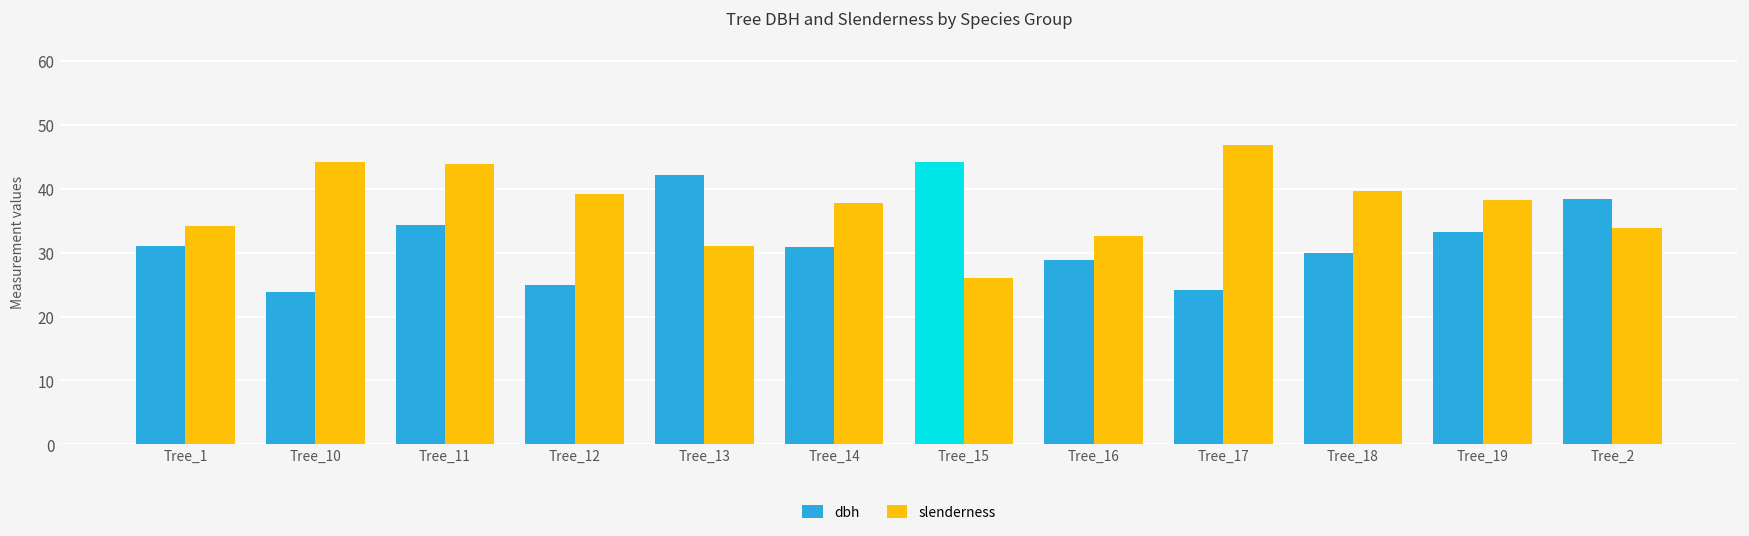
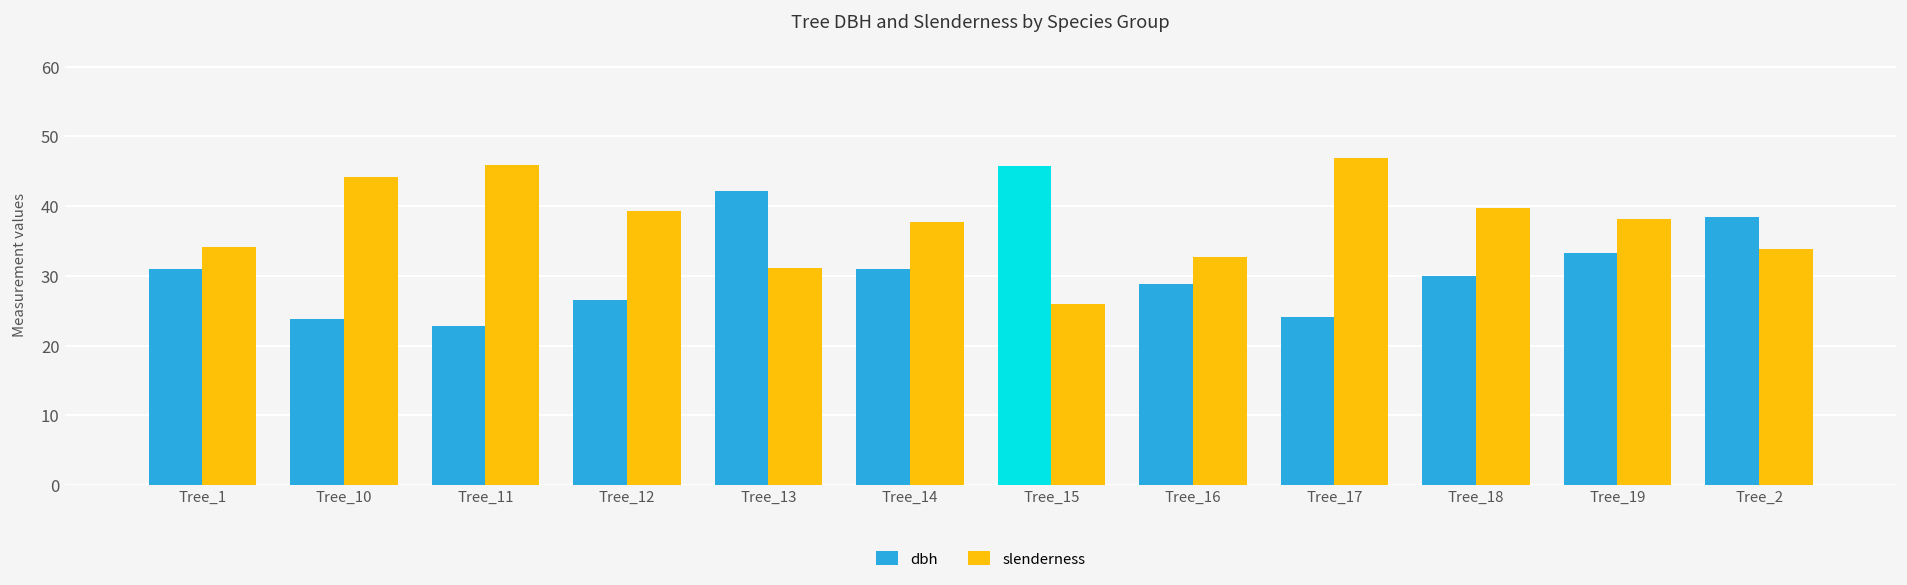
dbh, Tree_11: 34 -> 23
slenderness, Tree_11: 44 -> 46
dbh, Tree_12: 25 -> 27
dbh, Tree_15: 44 -> 46
